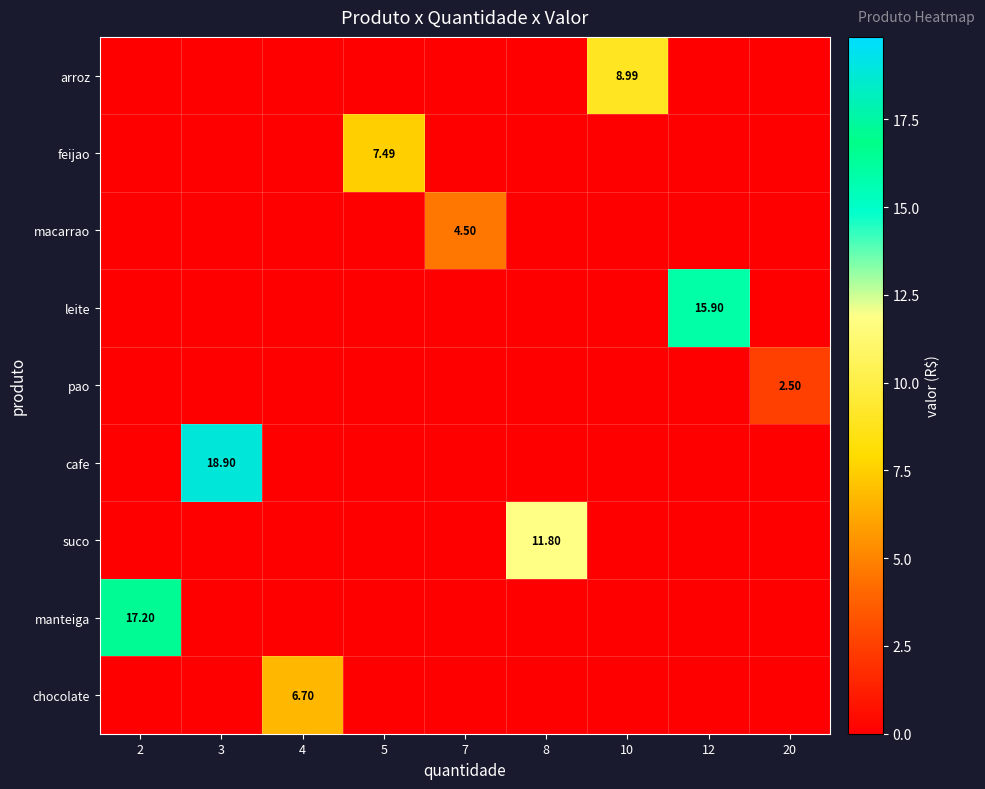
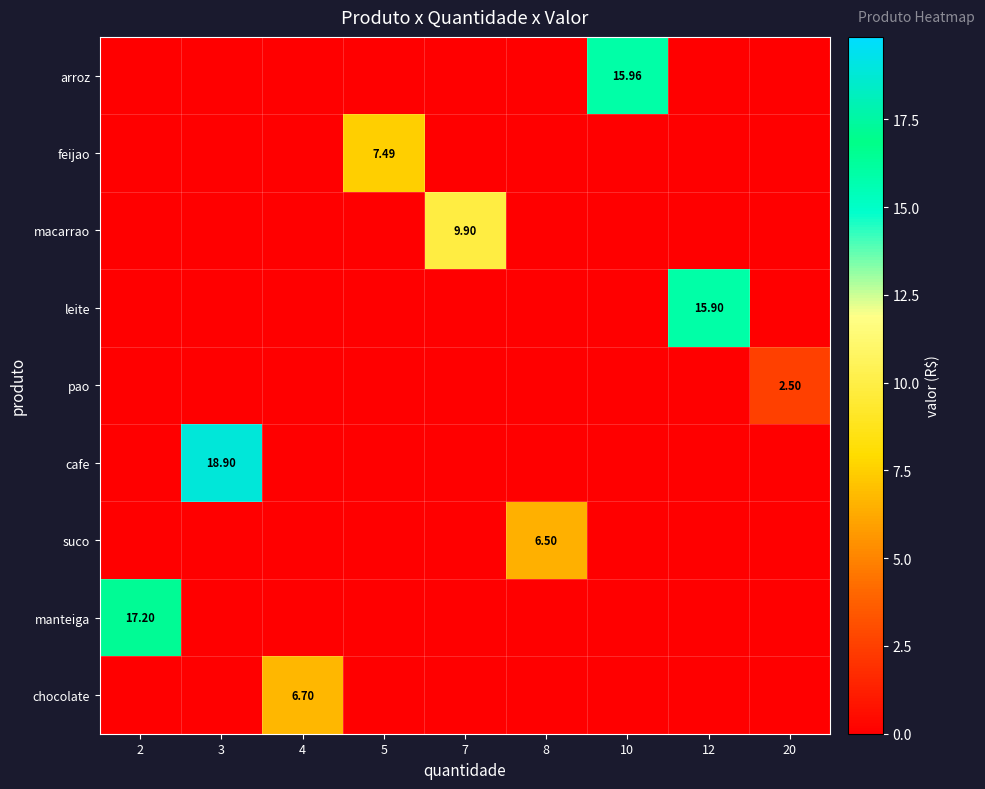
arroz, 10: 8.99 -> 15.96
macarrao, 7: 4.50 -> 9.90
suco, 8: 11.80 -> 6.50
